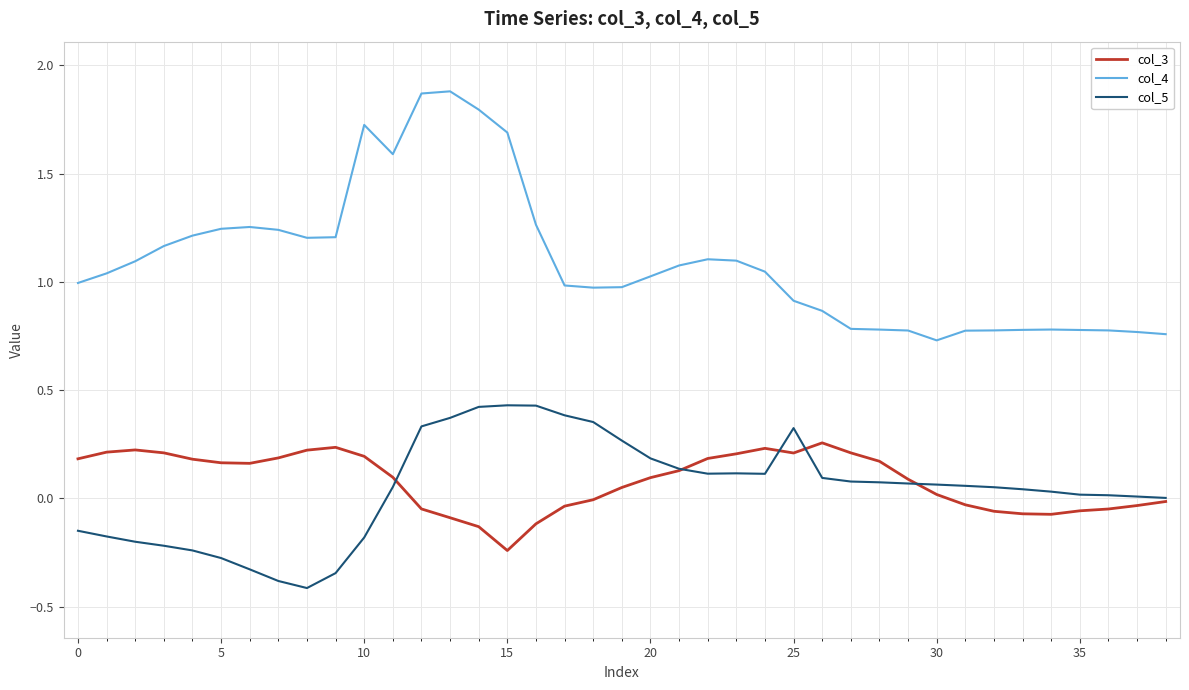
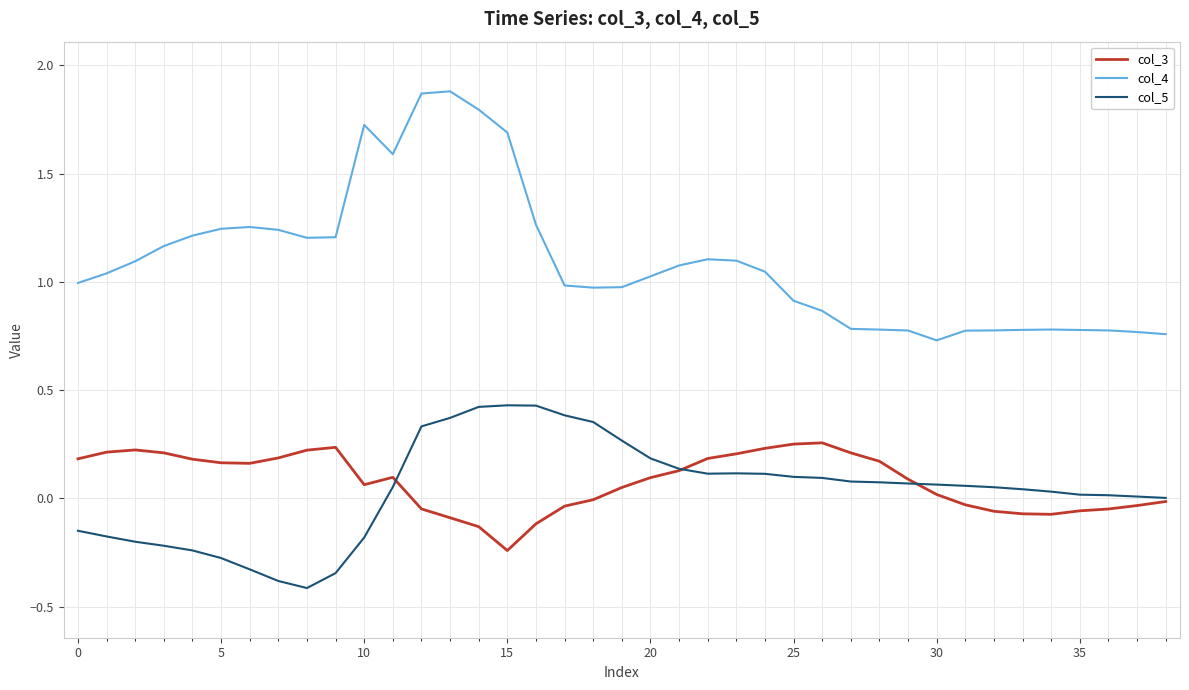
col_3, 10: 0.19 -> 0.06
col_3, 25: 0.21 -> 0.25
col_5, 25: 0.32 -> 0.10
